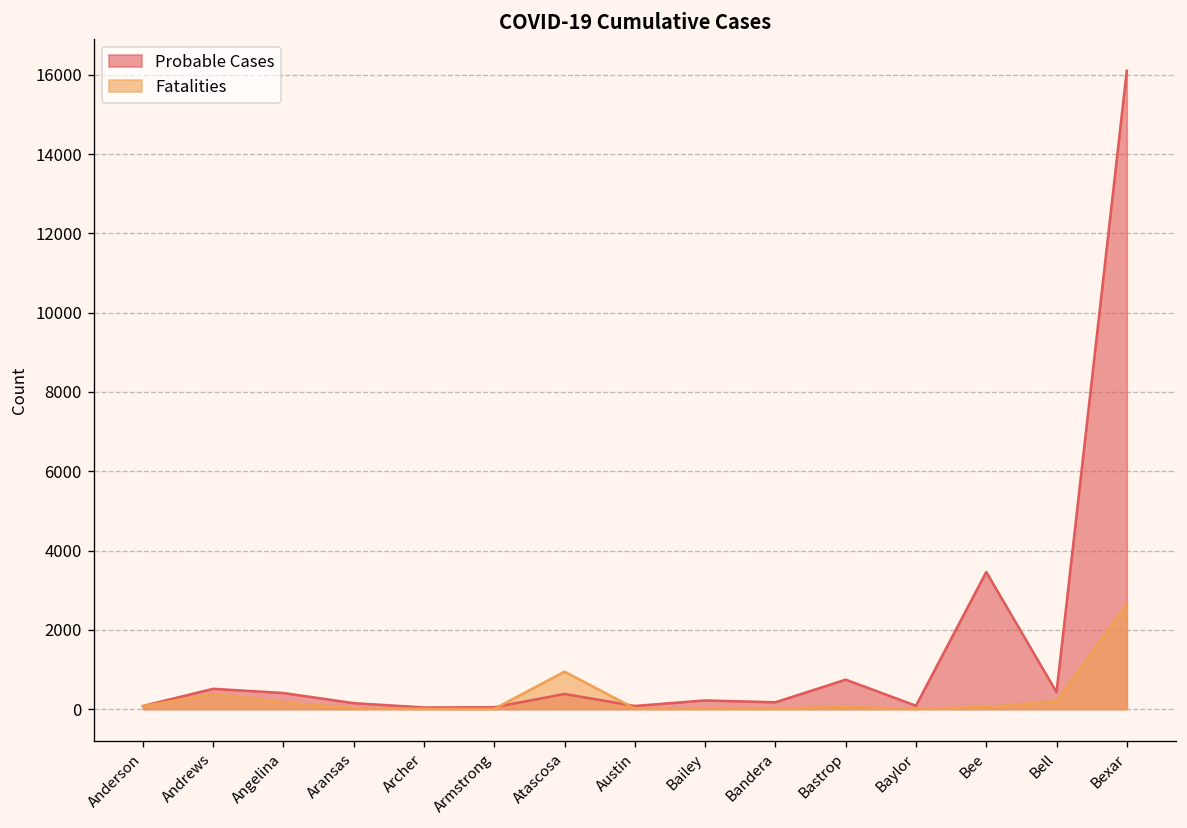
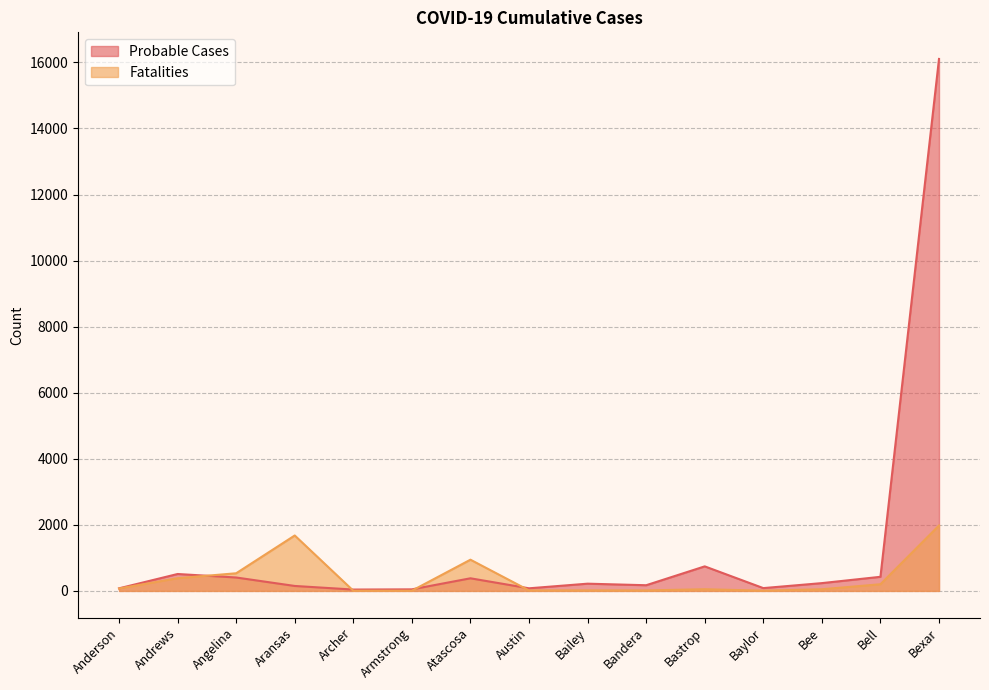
Fatalities, Angelina: 200 -> 500
Fatalities, Aransas: 0 -> 1700
Probable Cases, Bee: 3500 -> 200
Fatalities, Bexar: 2600 -> 2000
